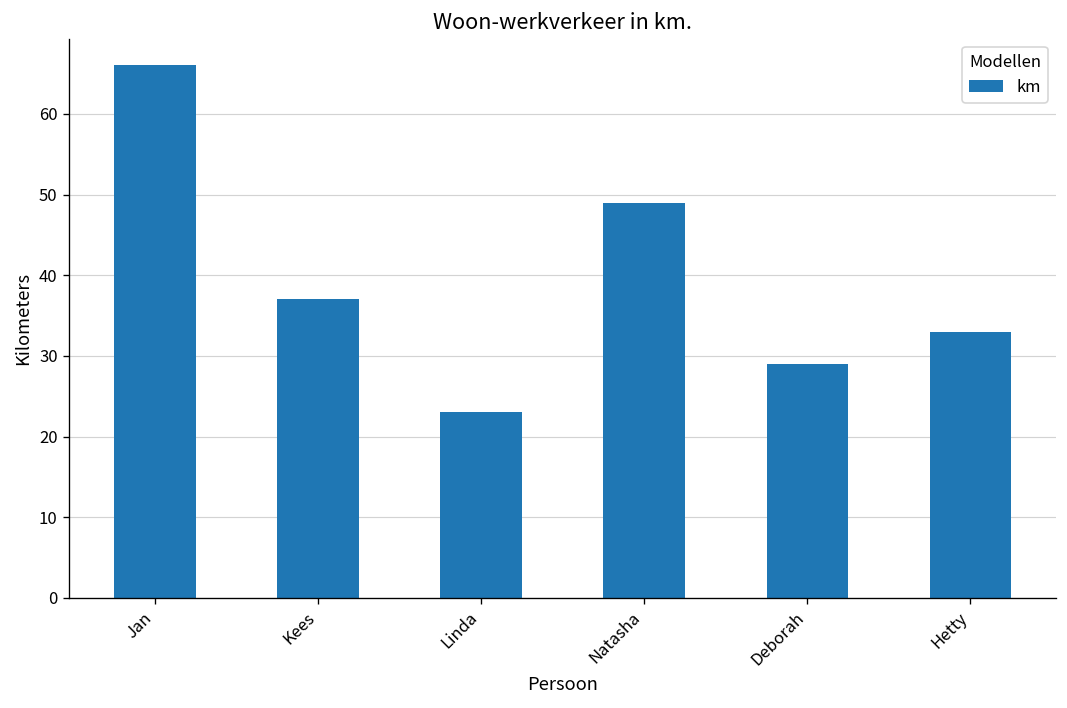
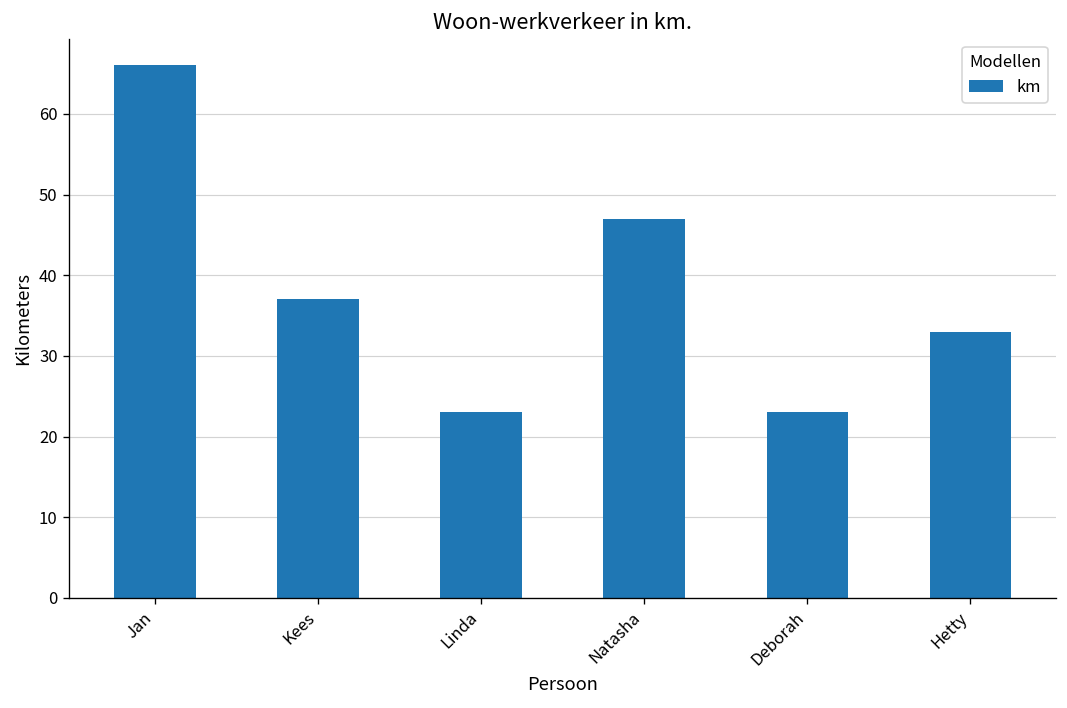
Natasha: 49 -> 47
Deborah: 29 -> 23
